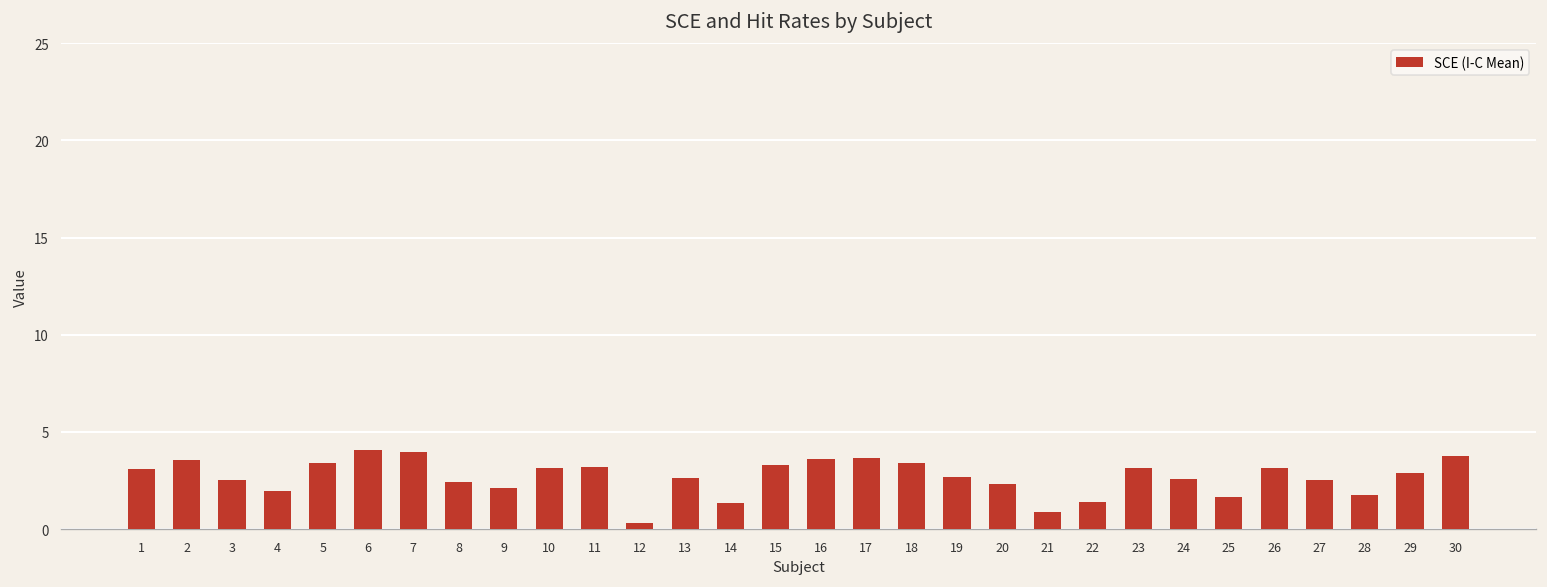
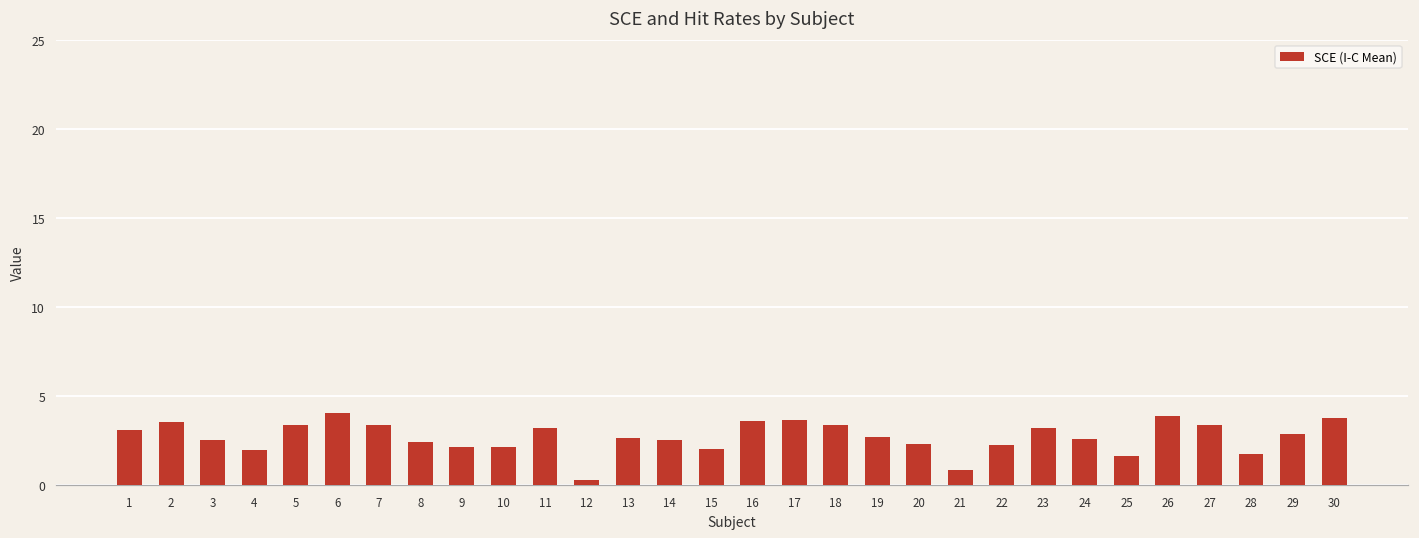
7: 4.0 -> 3.4
10: 3.1 -> 2.1
14: 1.3 -> 2.5
15: 3.3 -> 2.0
22: 1.4 -> 2.2
26: 3.2 -> 3.9
27: 2.5 -> 3.4
